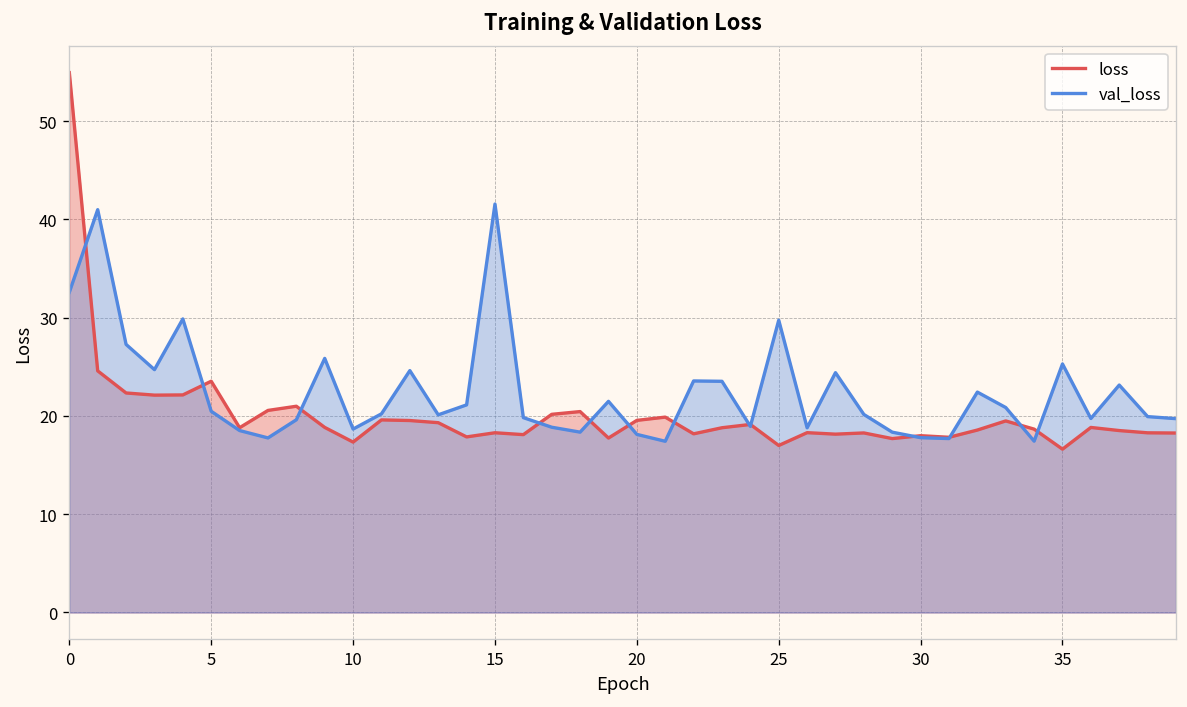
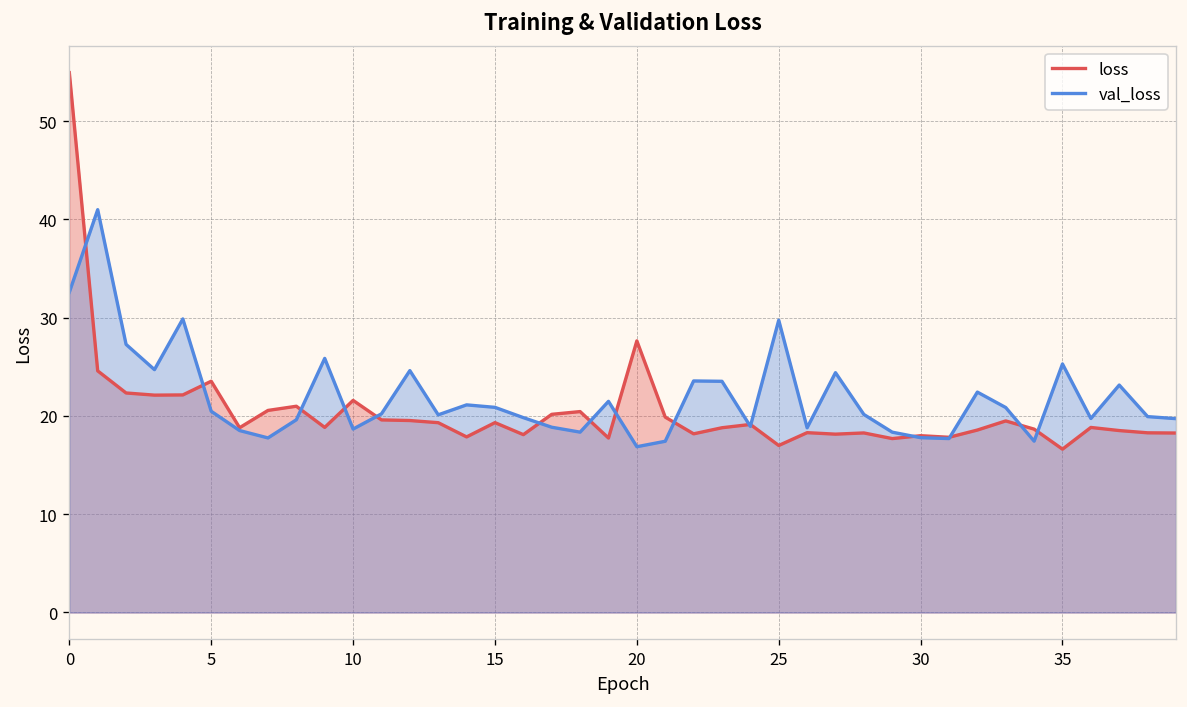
loss, 10: 17 -> 22
loss, 15: 18 -> 19
val_loss, 15: 42 -> 21
loss, 20: 20 -> 28
val_loss, 20: 18 -> 17
